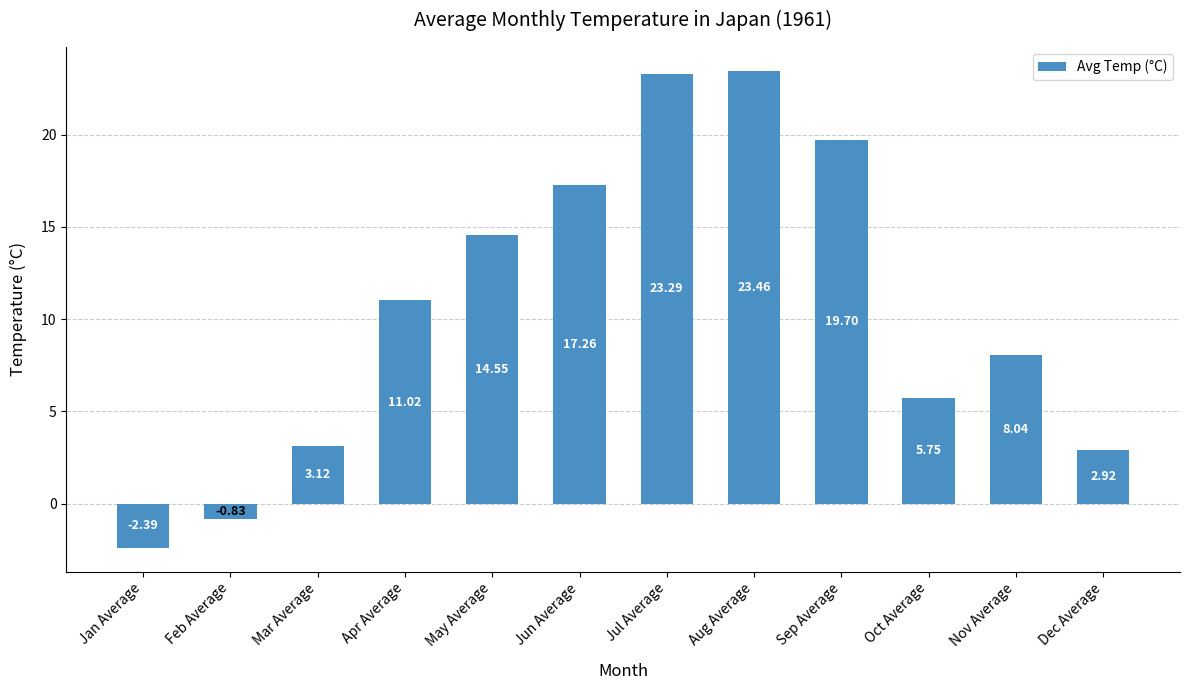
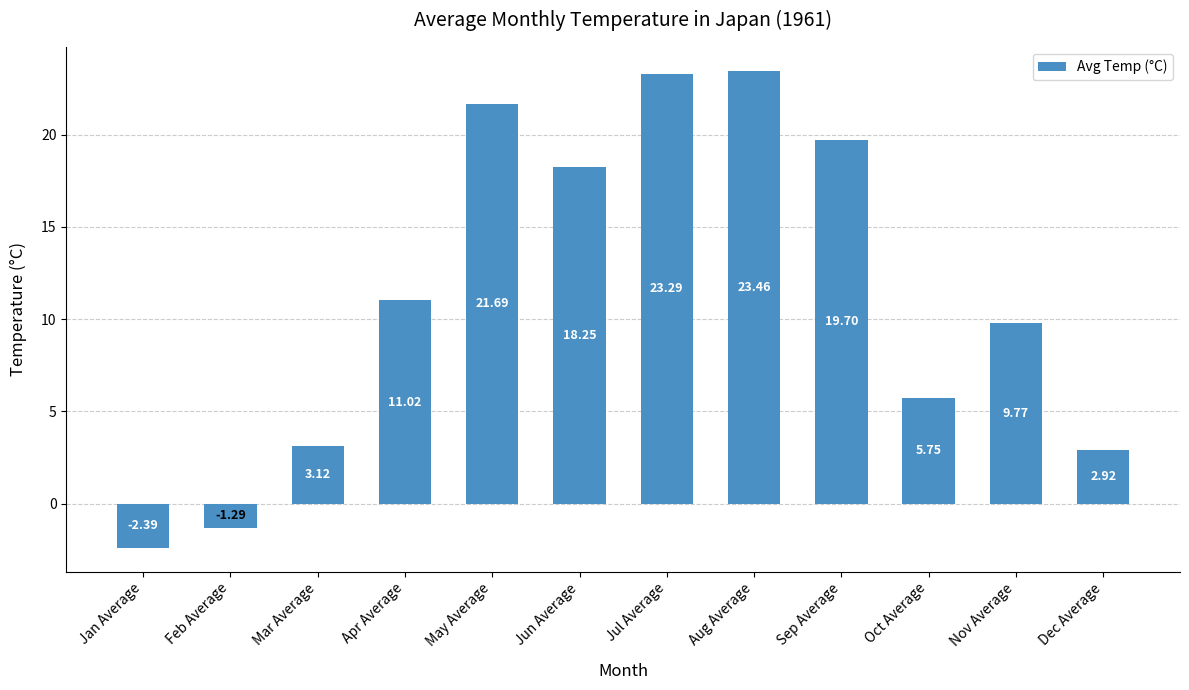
Feb Average: -0.83 -> -1.29
May Average: 14.55 -> 21.69
Jun Average: 17.26 -> 18.25
Nov Average: 8.04 -> 9.77
